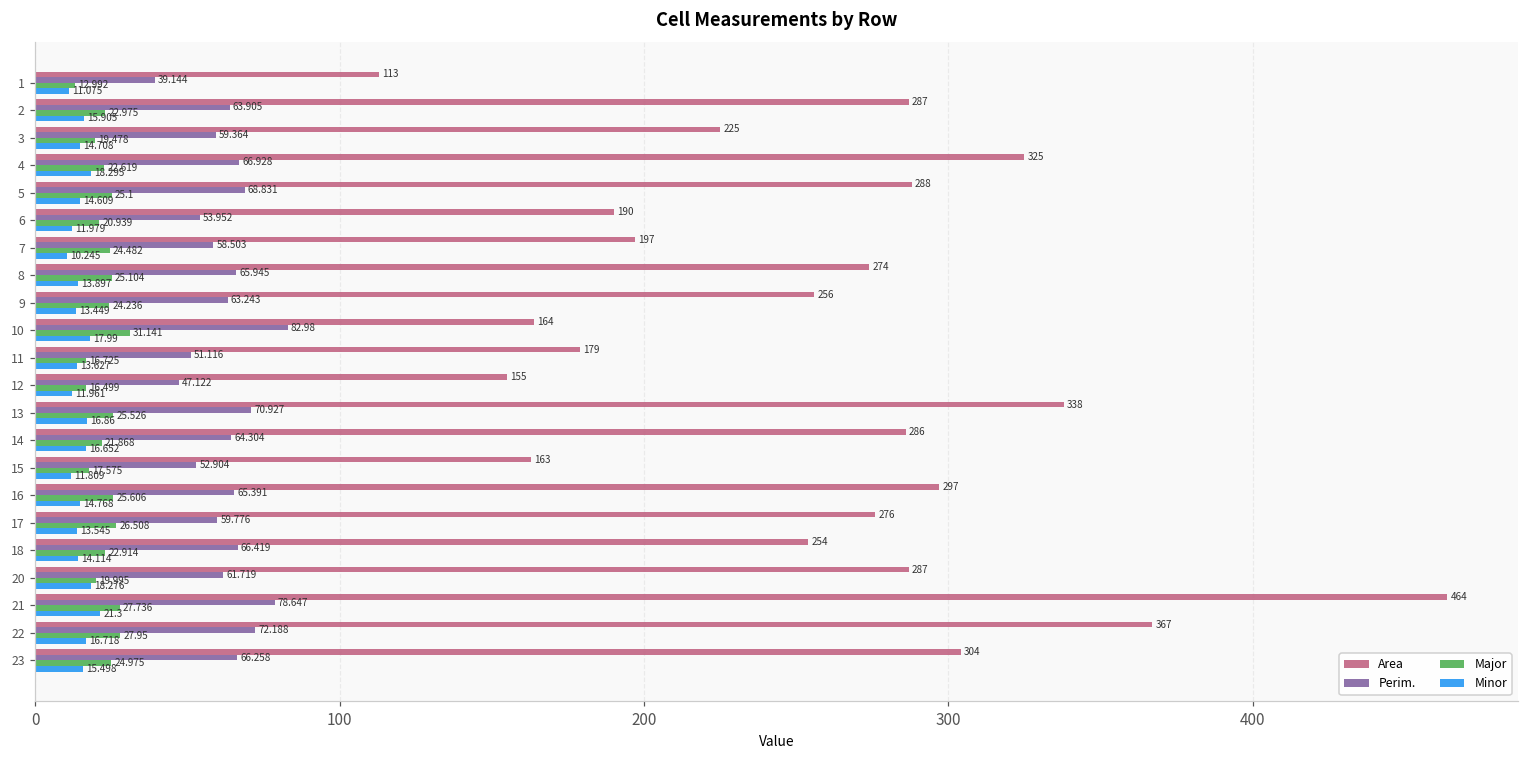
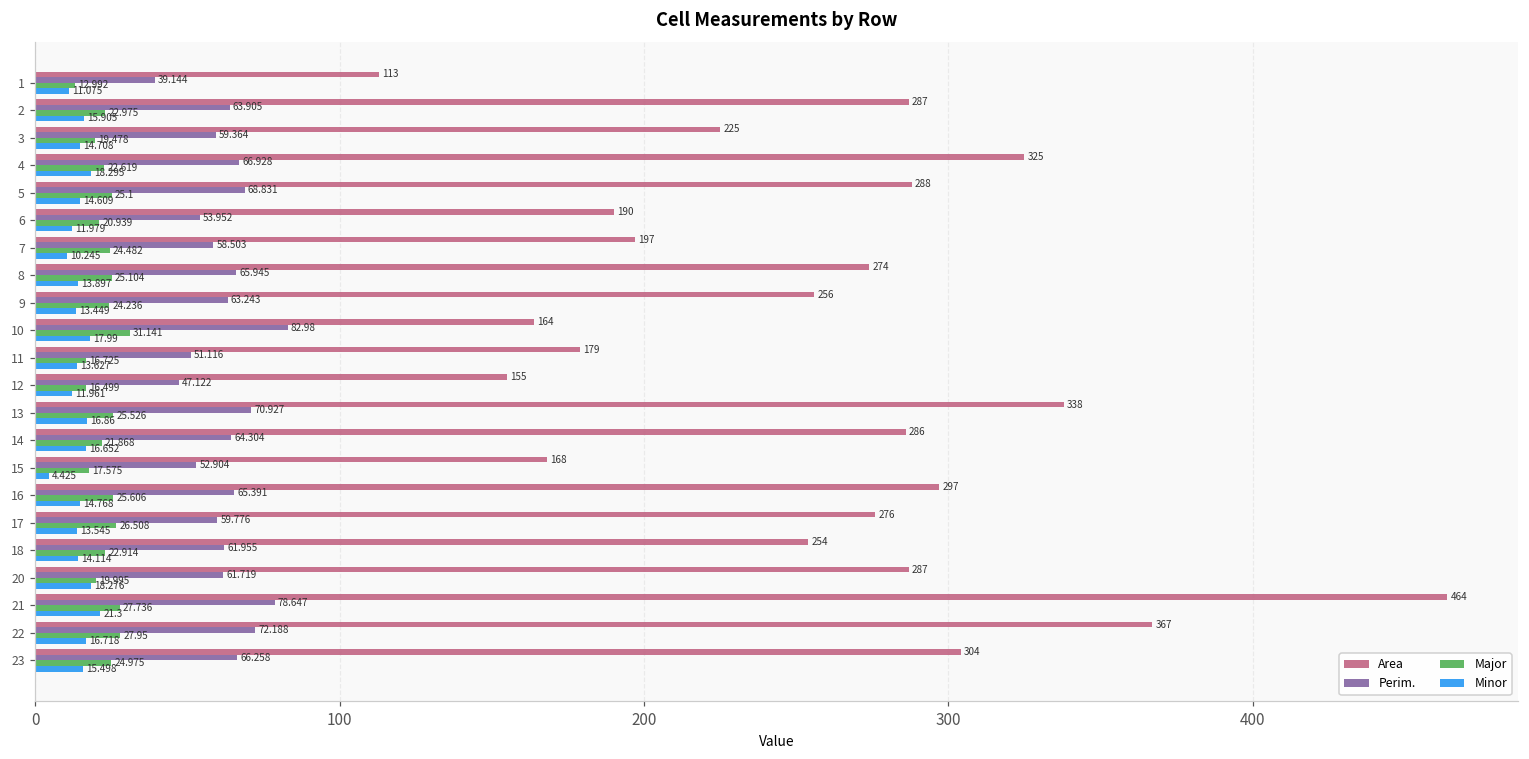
Area, 15: 163 -> 168
Minor, 15: 11.809 -> 4.425
Perim., 18: 66.419 -> 61.955
